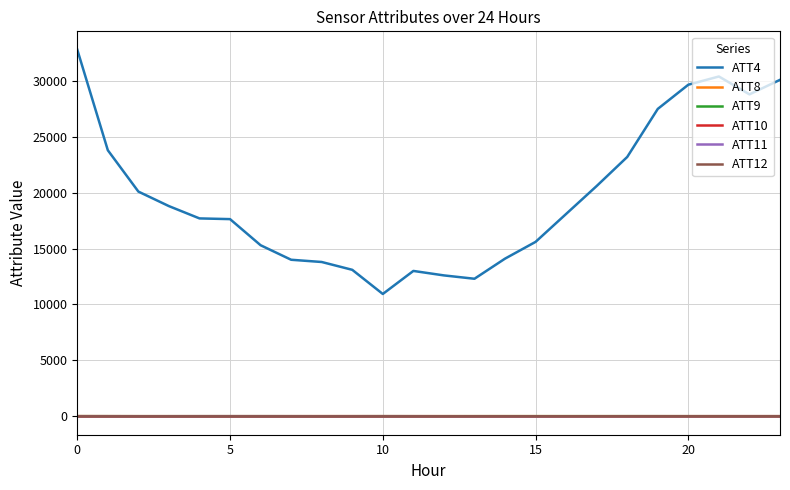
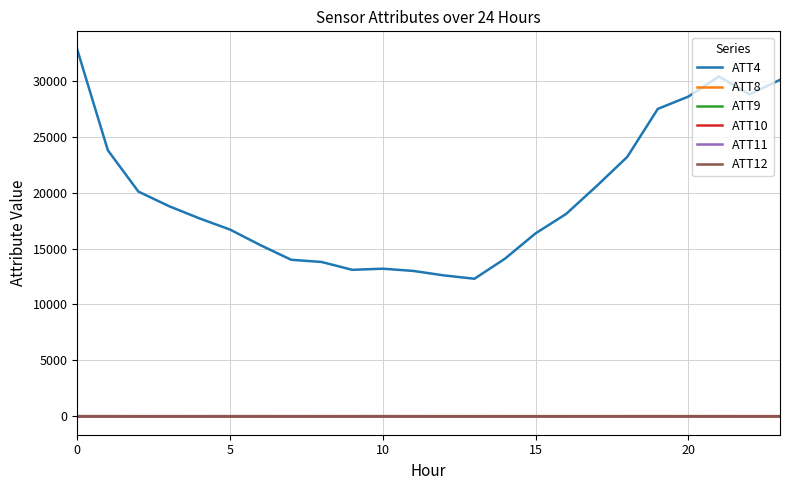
ATT4, 5: 17600 -> 16700
ATT4, 10: 10900 -> 13200
ATT4, 15: 15600 -> 16400
ATT4, 20: 29700 -> 28600
